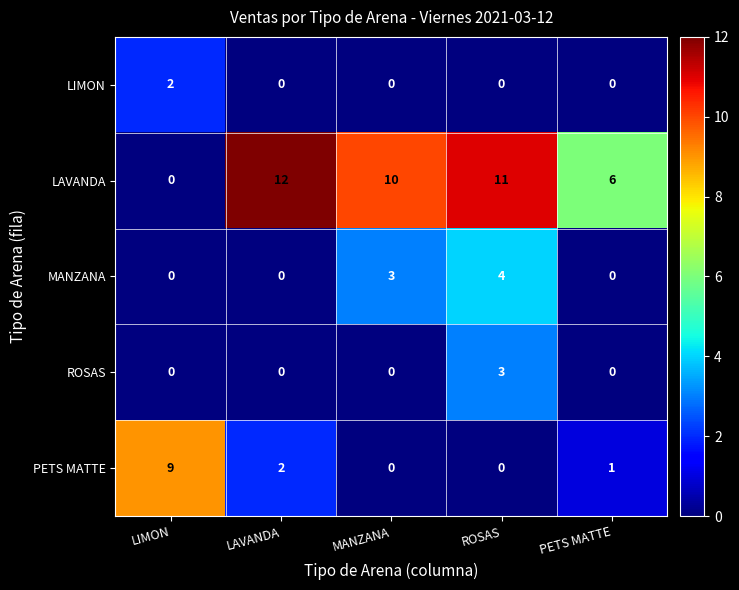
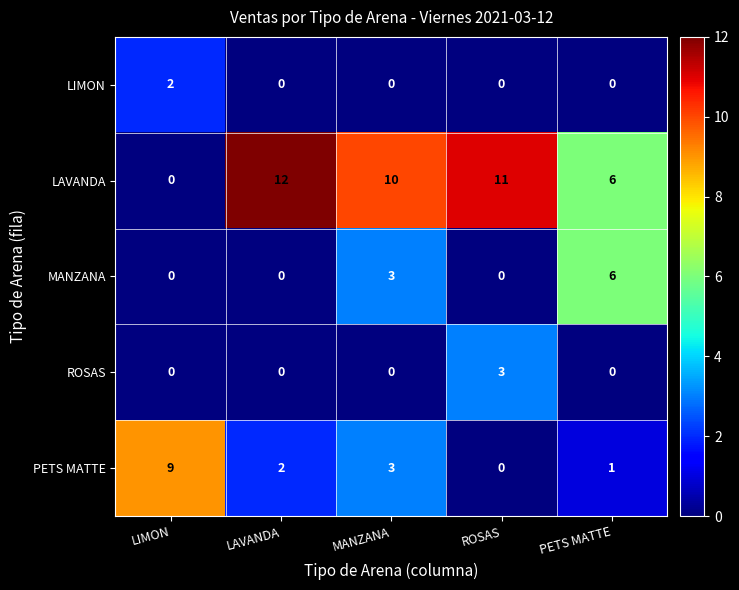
MANZANA, ROSAS: 4 -> 0
MANZANA, PETS MATTE: 0 -> 6
PETS MATTE, MANZANA: 0 -> 3
